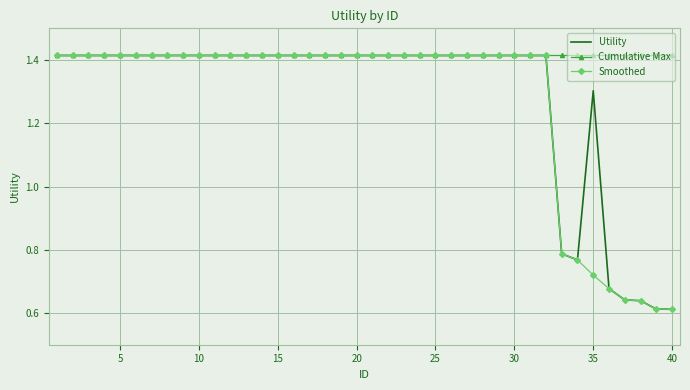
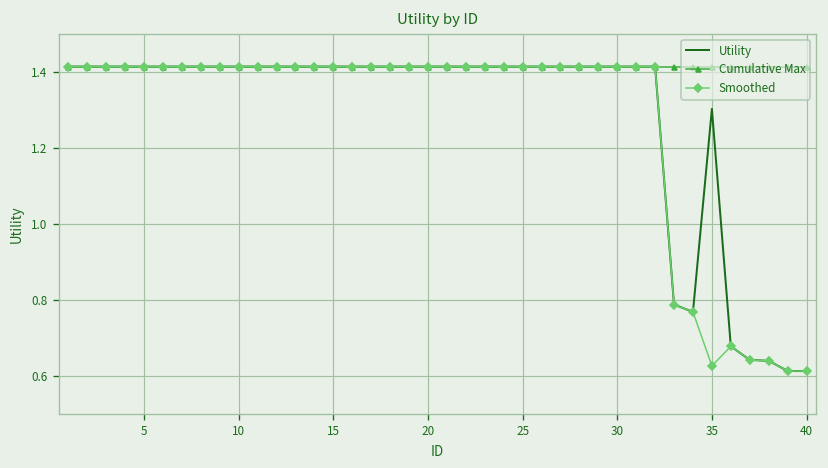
Smoothed, 35: 0.72 -> 0.63
